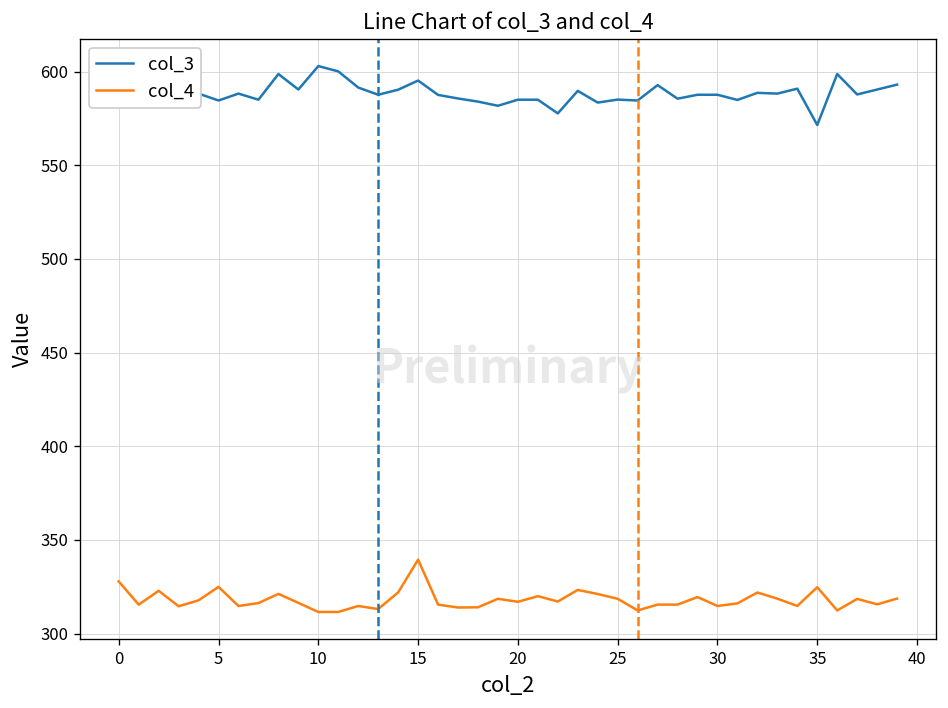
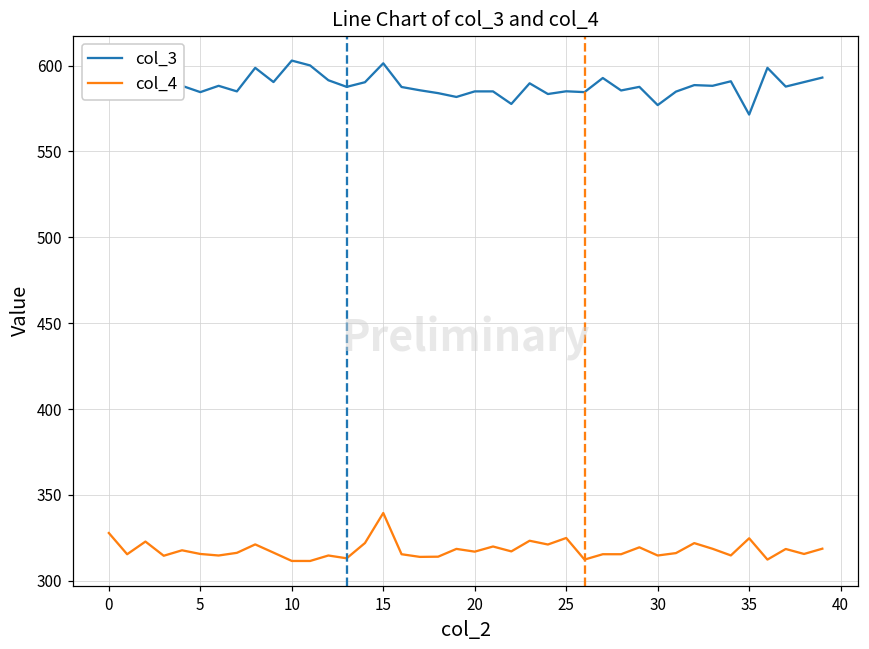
col_4, 5: 325 -> 316
col_3, 15: 595 -> 601
col_4, 25: 319 -> 325
col_3, 30: 588 -> 577
